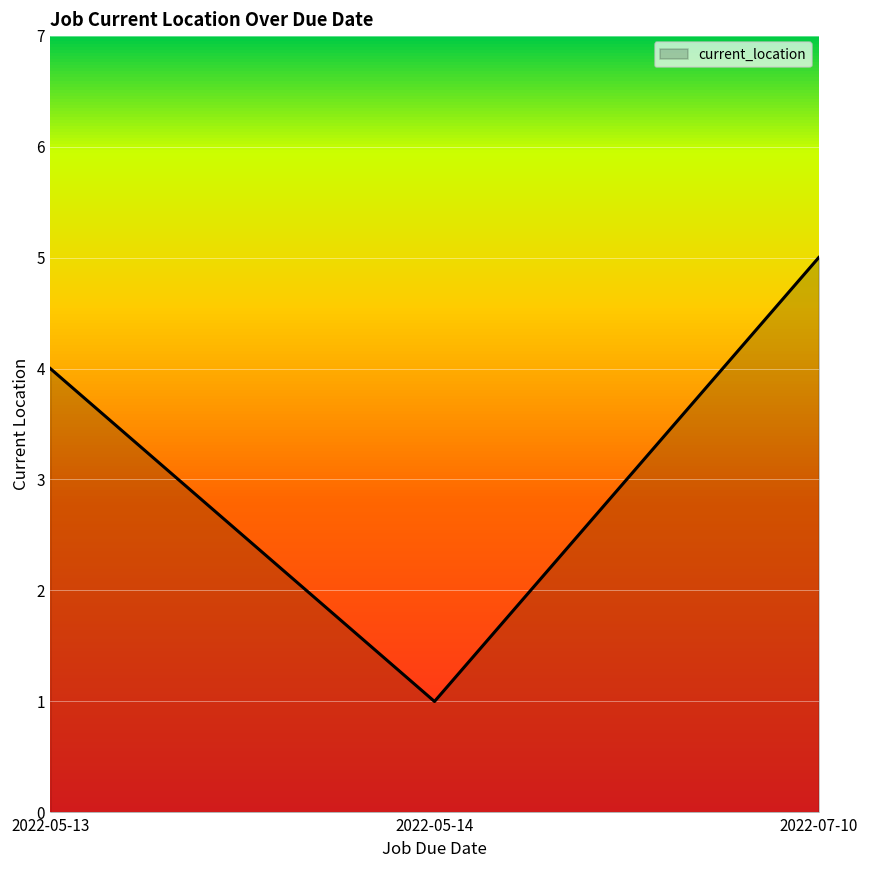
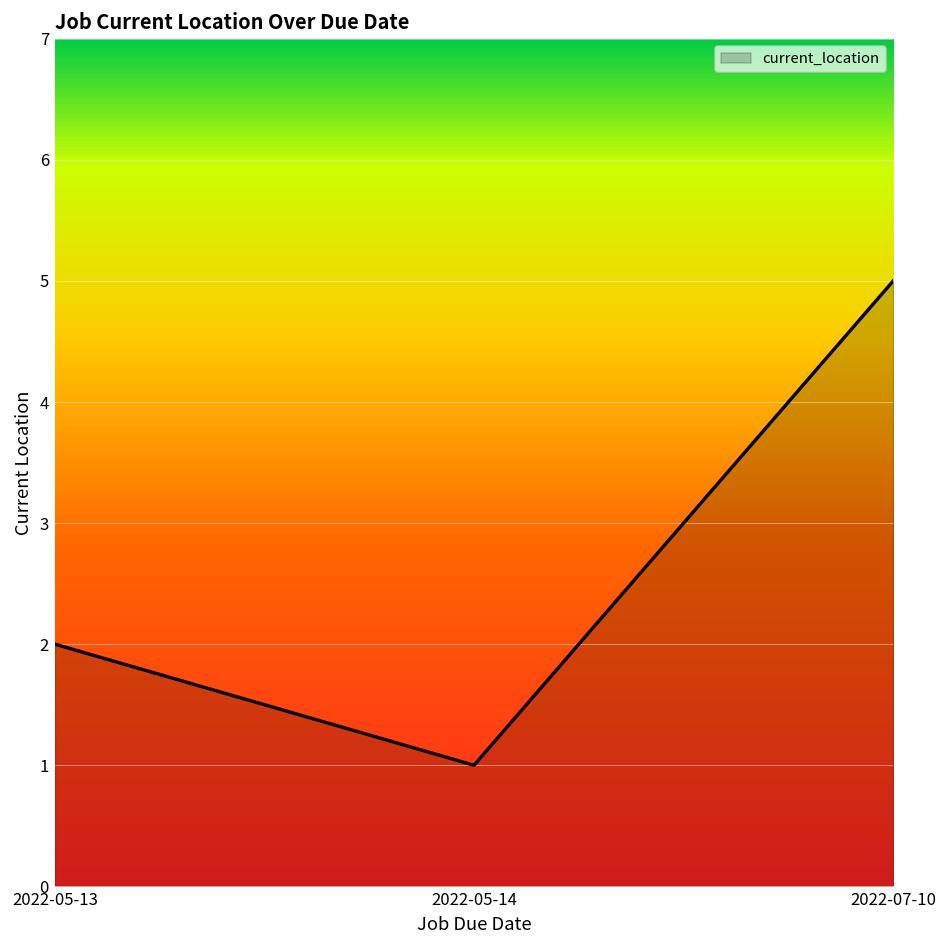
2022-05-13: 4 -> 2
